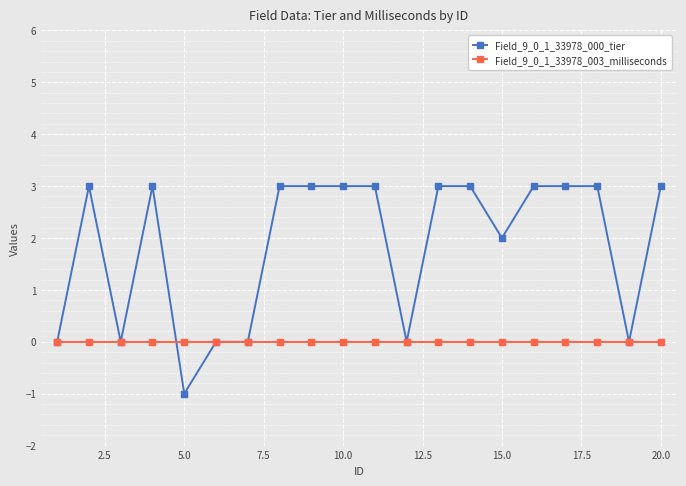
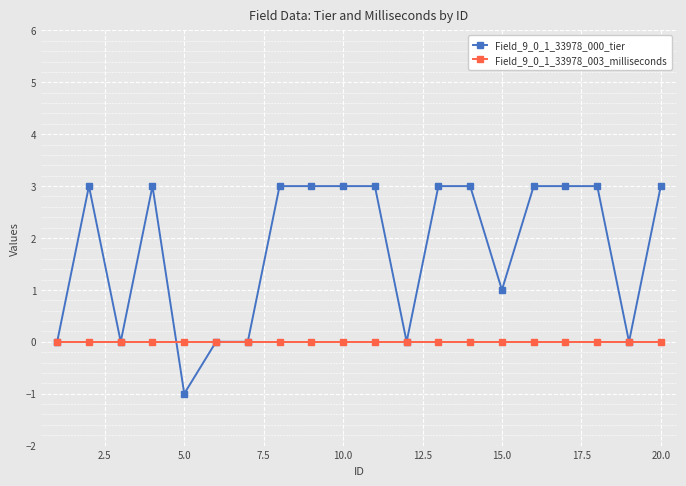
Field_9_0_1_33978_000_tier, 15.0: 2 -> 1
